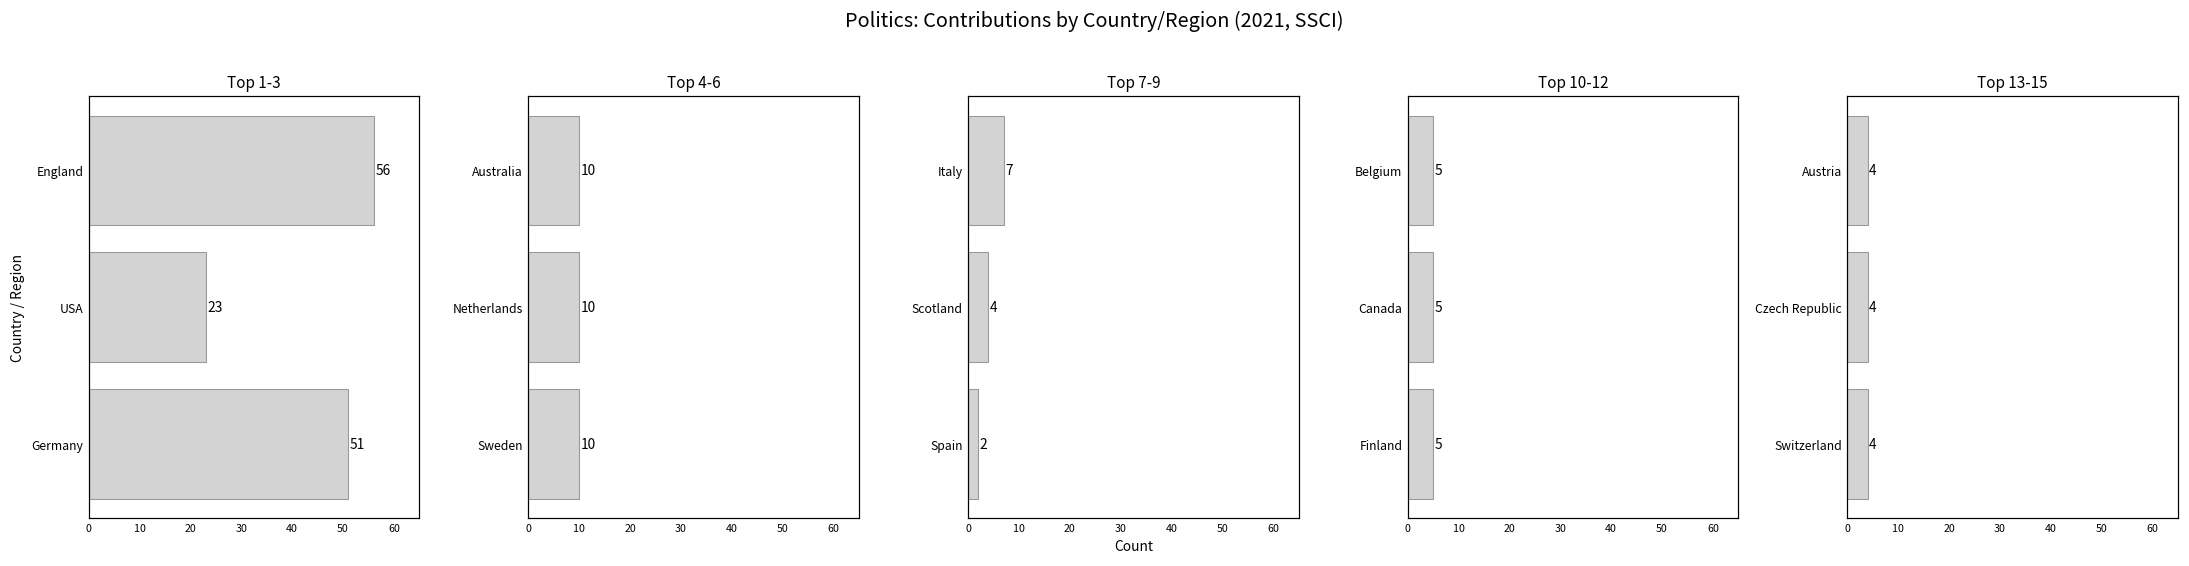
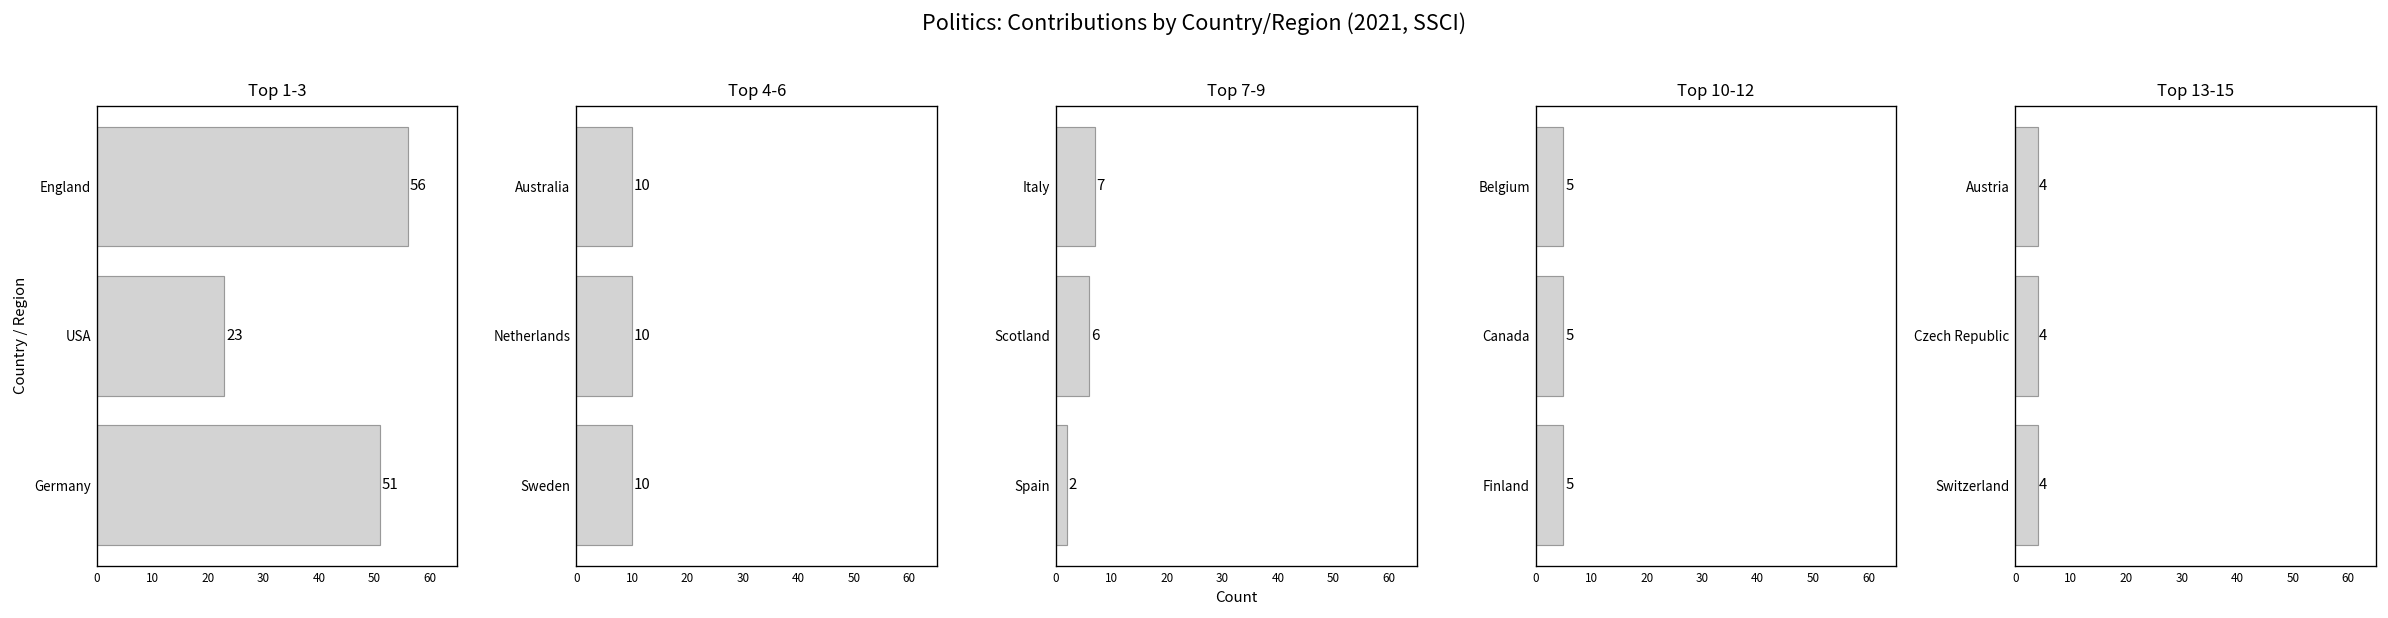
Top 7-9, Scotland: 4 -> 6
